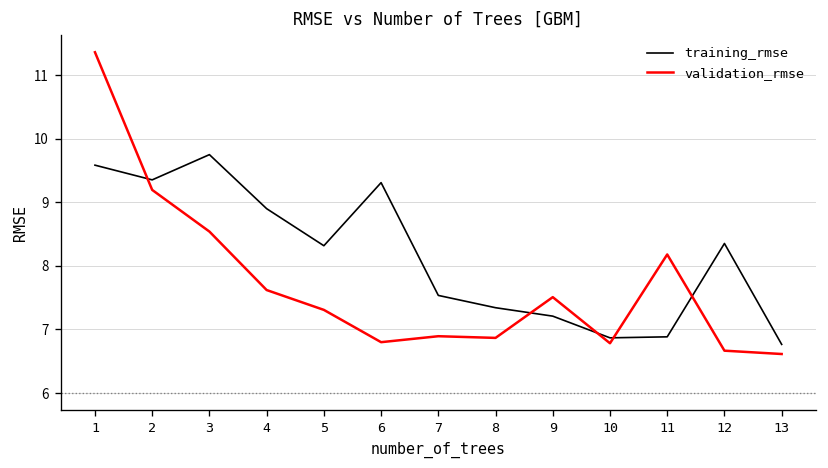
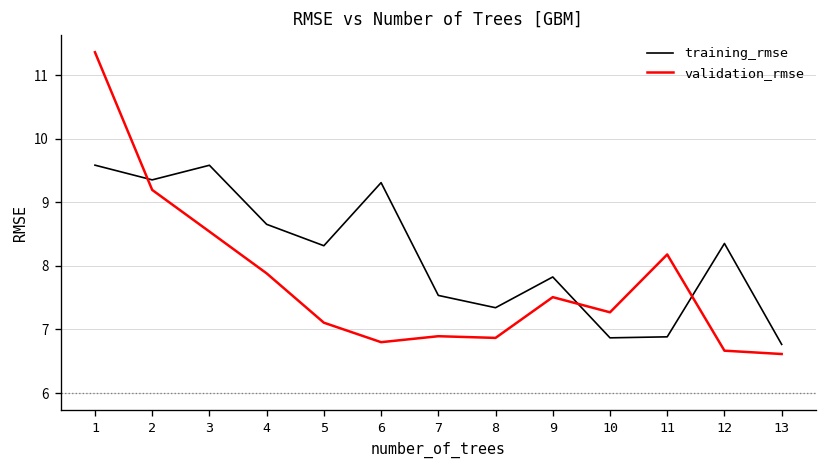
training_rmse, 3: 9.7 -> 9.6
training_rmse, 4: 8.9 -> 8.7
validation_rmse, 4: 7.6 -> 7.9
validation_rmse, 5: 7.3 -> 7.1
training_rmse, 9: 7.2 -> 7.8
validation_rmse, 10: 6.8 -> 7.3
